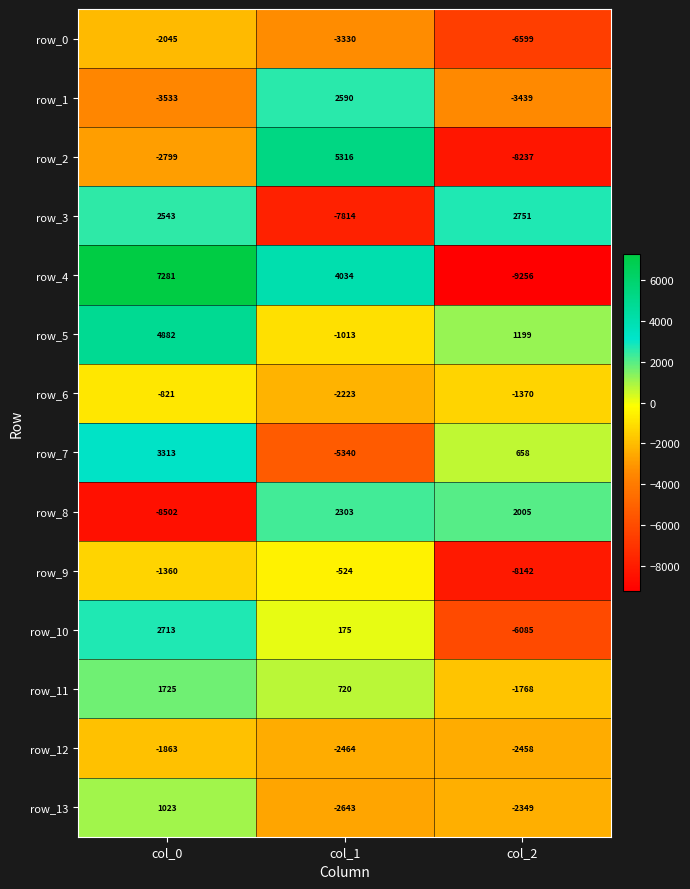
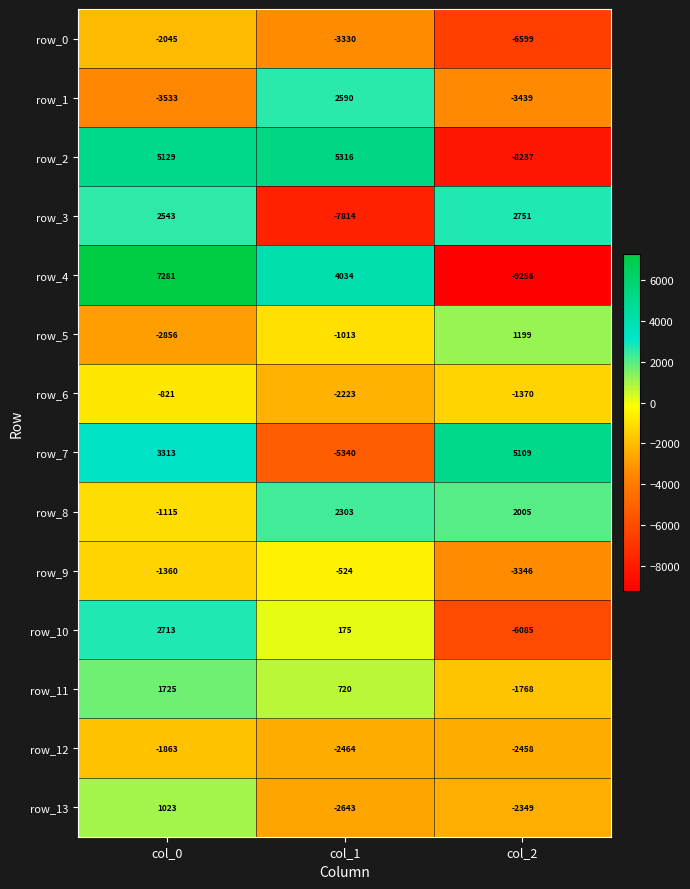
row_2, col_0: -2799 -> 5129
row_5, col_0: 4882 -> -2856
row_7, col_2: 658 -> 5109
row_8, col_0: -8502 -> -1115
row_9, col_2: -8142 -> -3346
